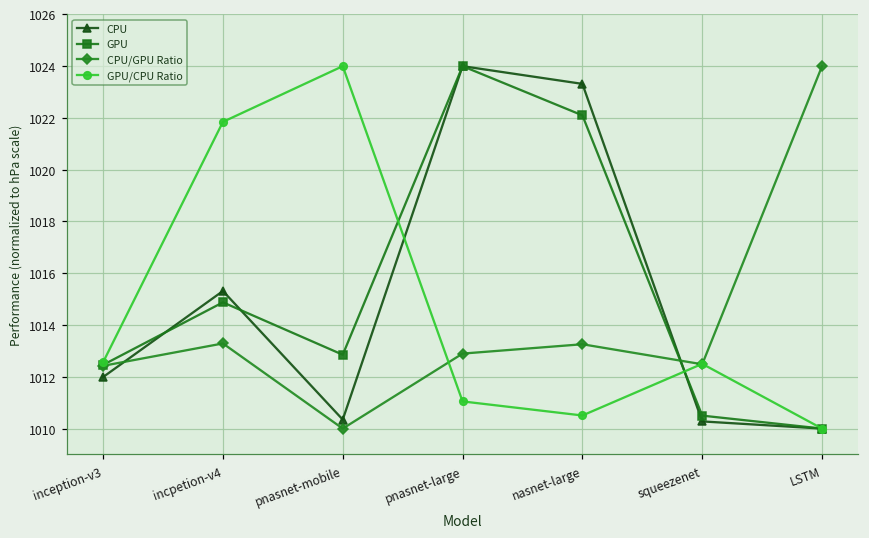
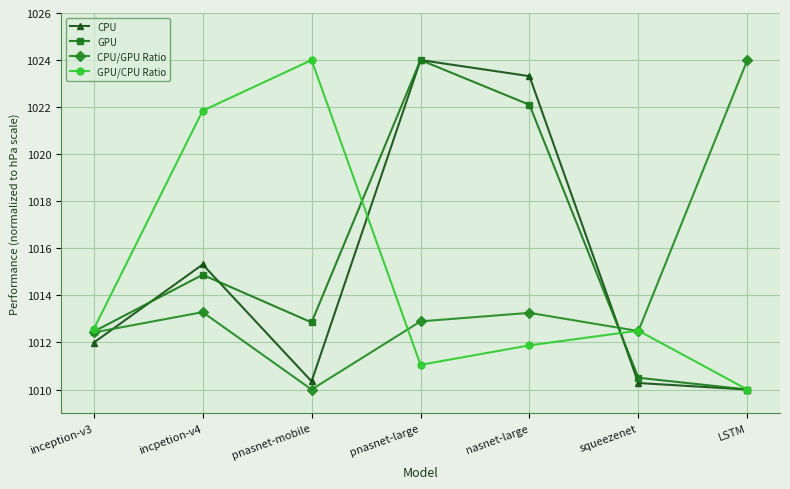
GPU/CPU Ratio, nasnet-large: 1010.5 -> 1011.9
